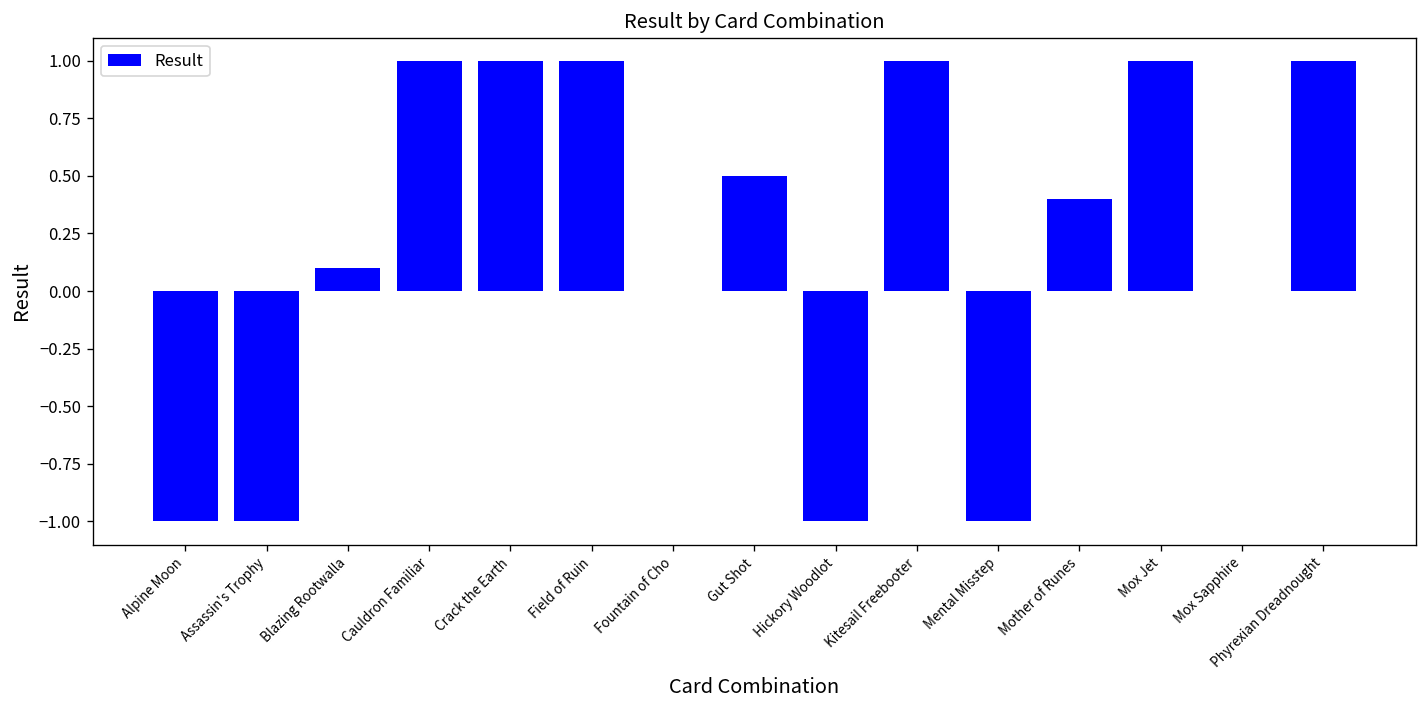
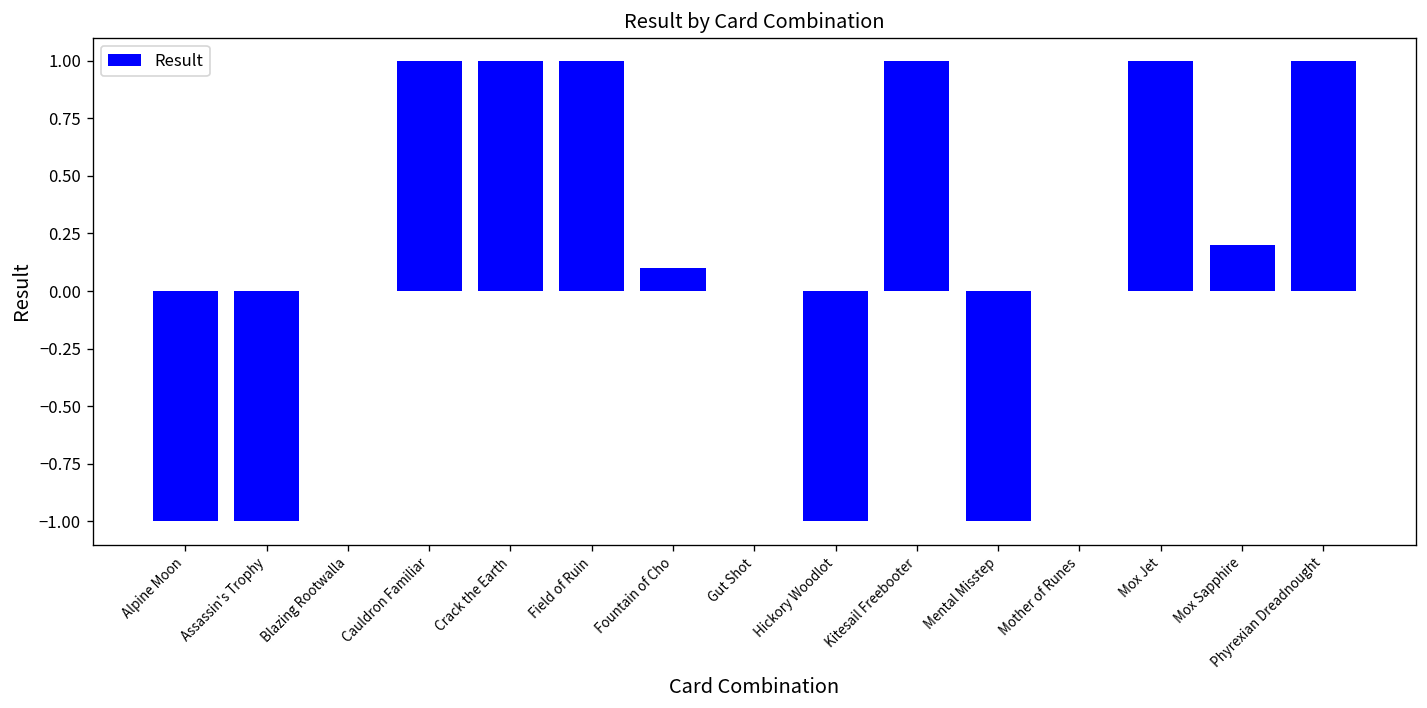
Blazing Rootwalla: 0.1 -> 0.0
Fountain of Cho: 0.0 -> 0.1
Gut Shot: 0.5 -> 0.0
Mother of Runes: 0.4 -> 0.0
Mox Sapphire: 0.0 -> 0.2
